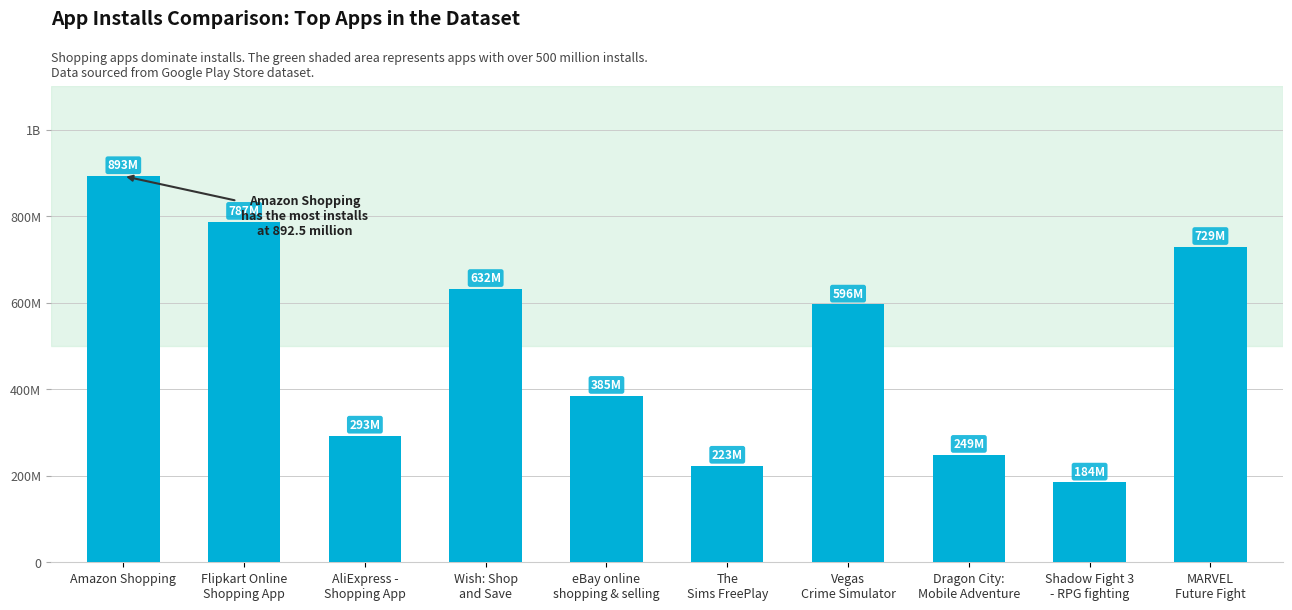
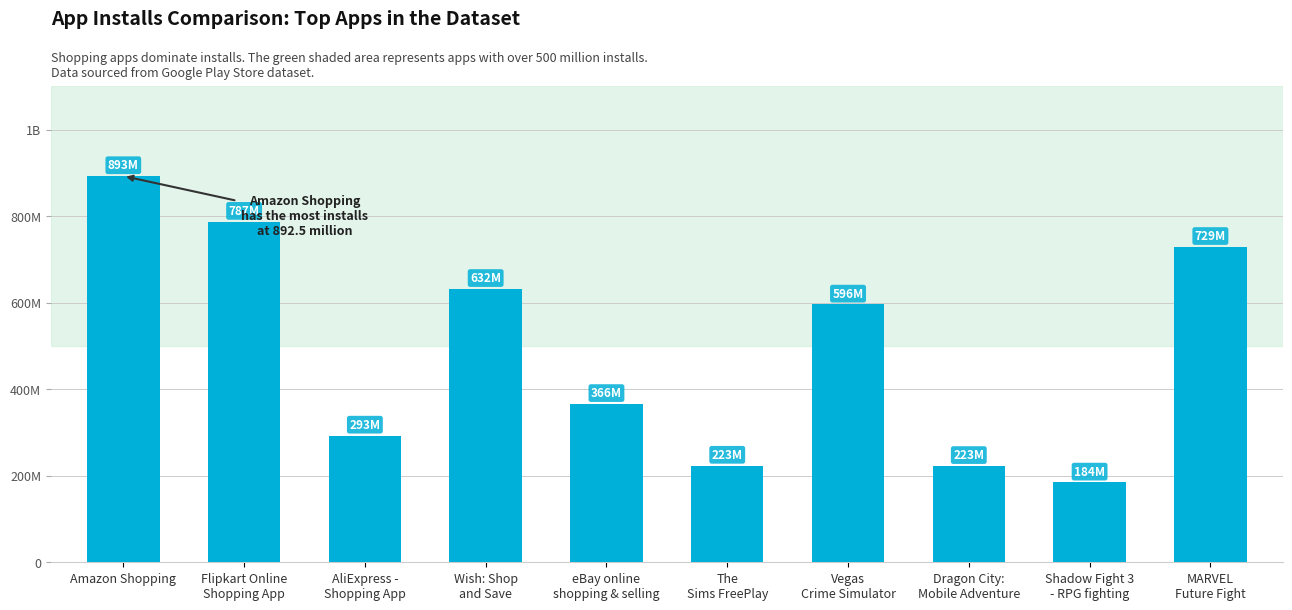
eBay online shopping & selling: 385M -> 366M
Dragon City: Mobile Adventure: 249M -> 223M
